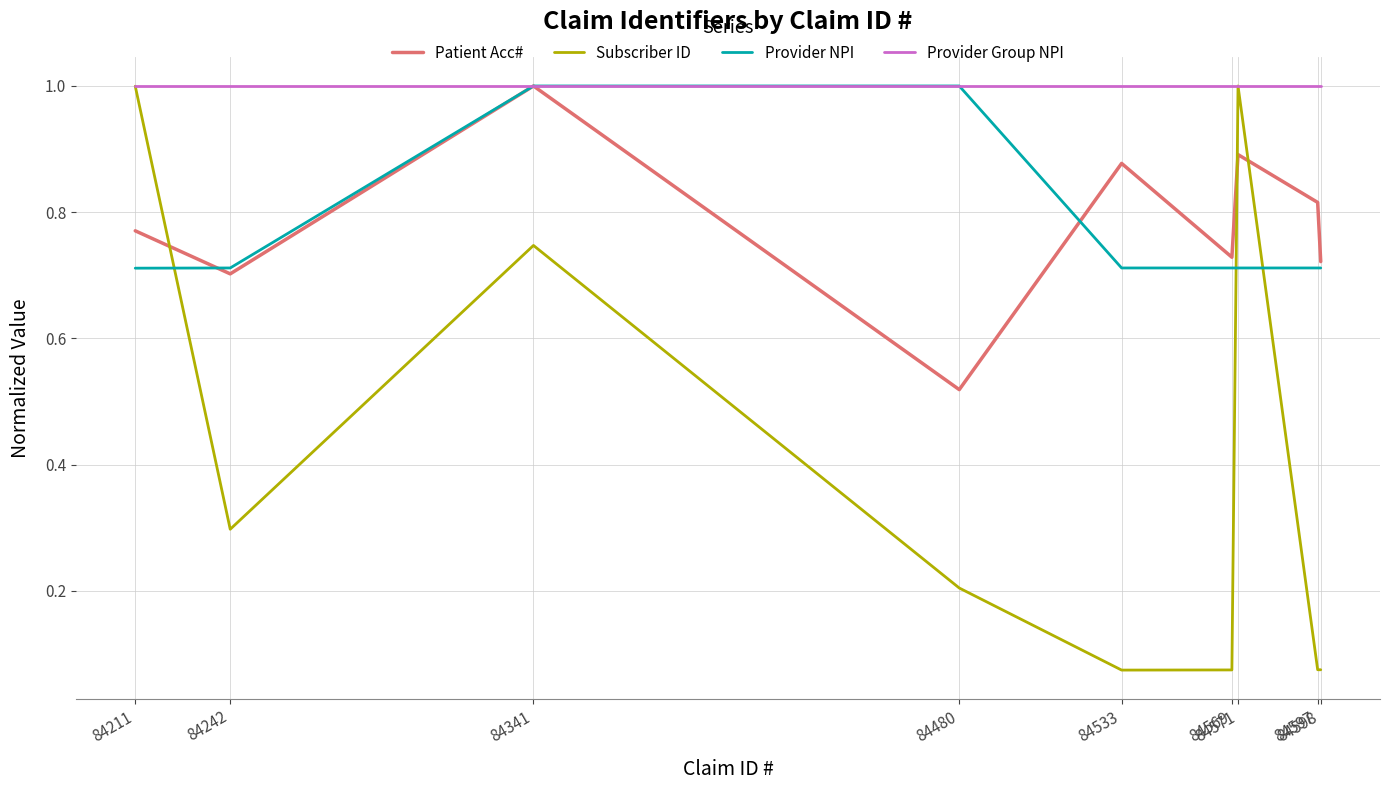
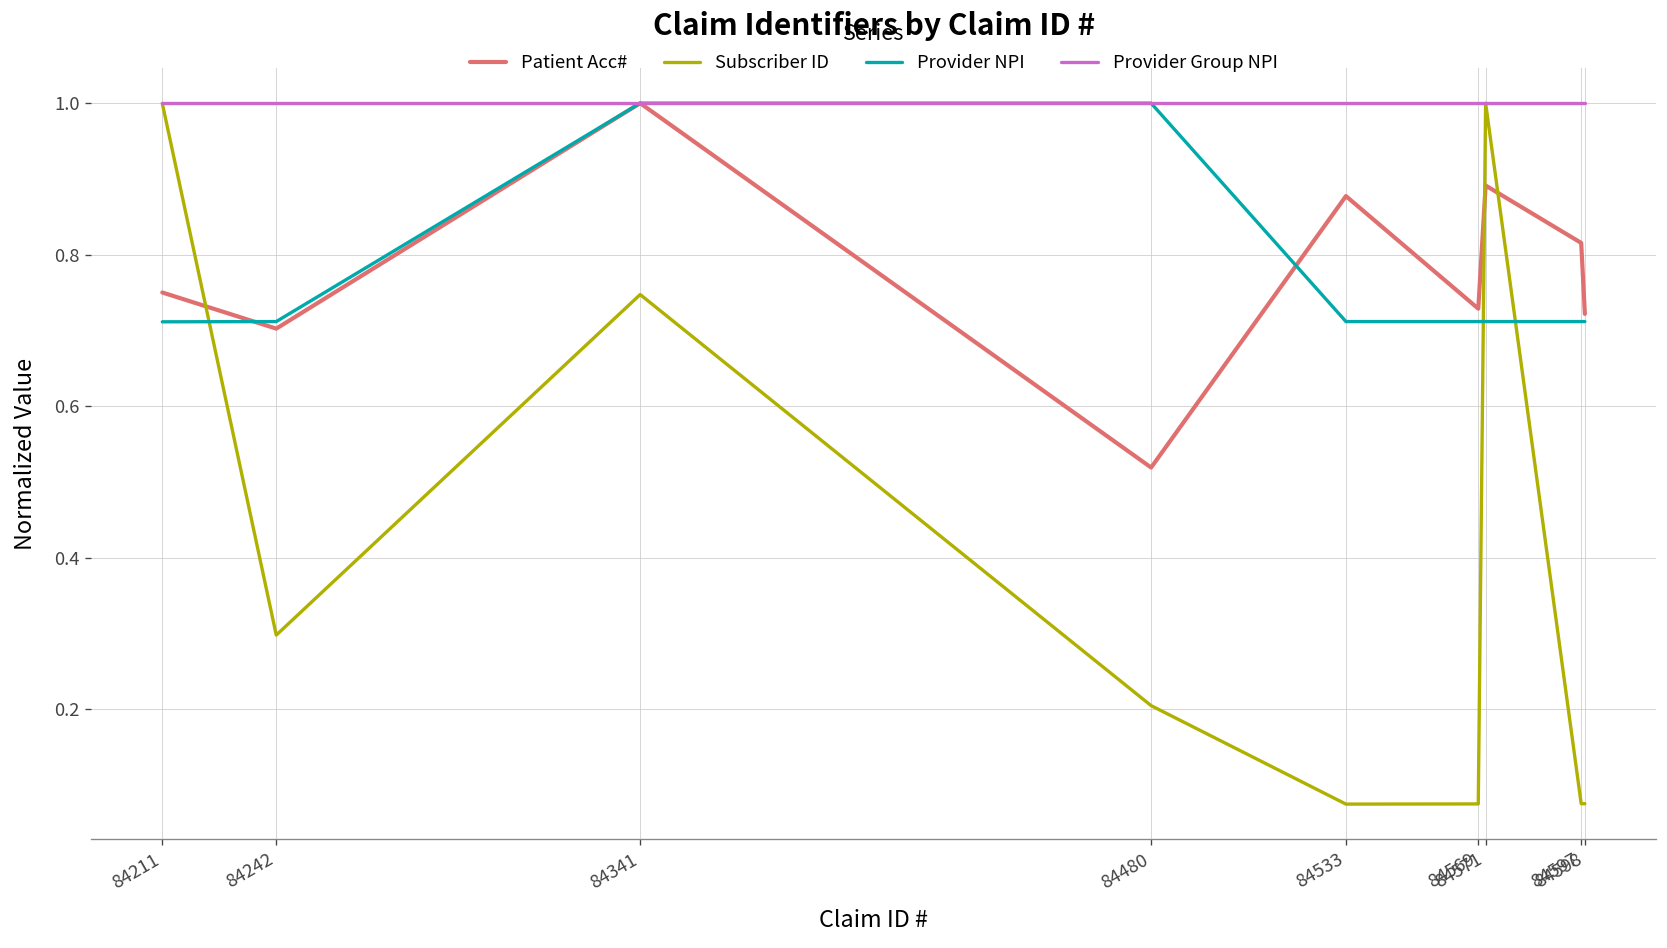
Patient Acc#, 84211: 0.77 -> 0.75
